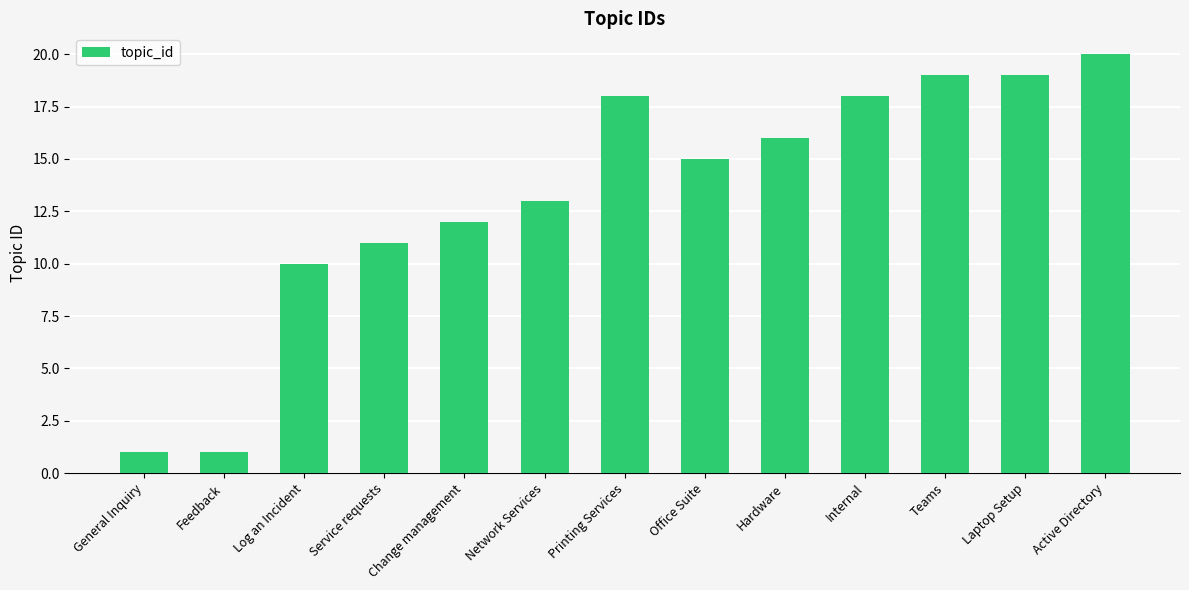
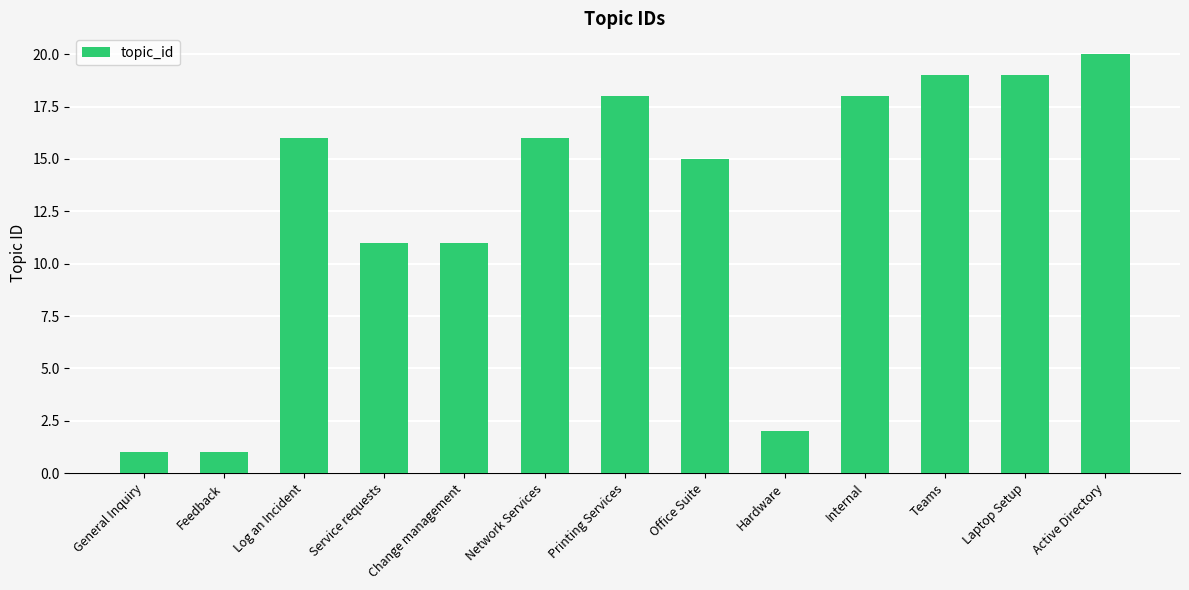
Log an Incident: 10 -> 16
Change management: 12 -> 11
Network Services: 13 -> 16
Hardware: 16 -> 2
